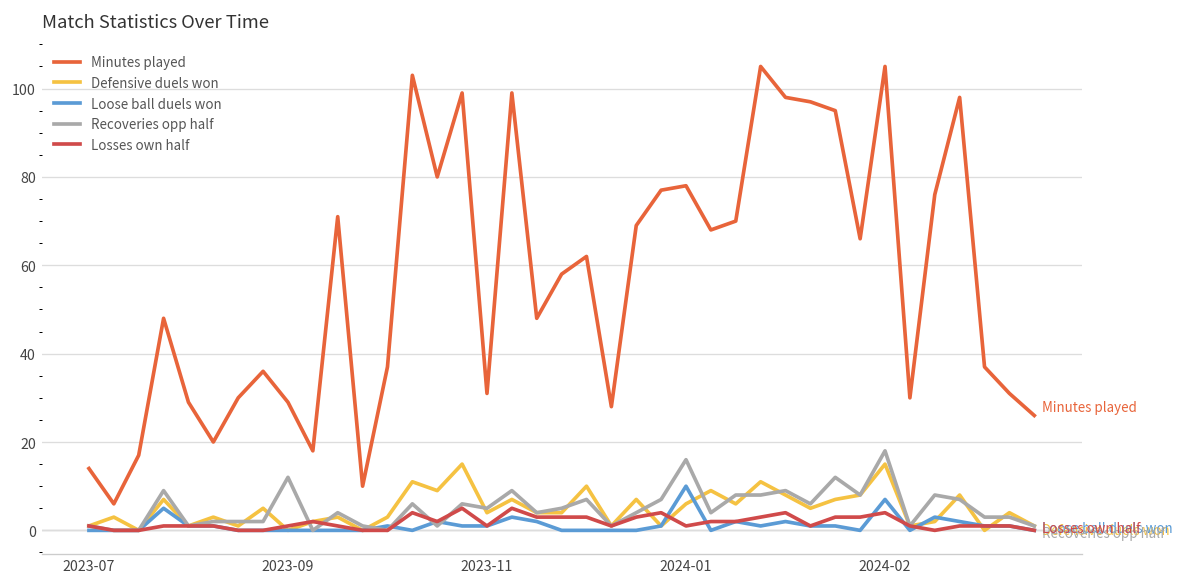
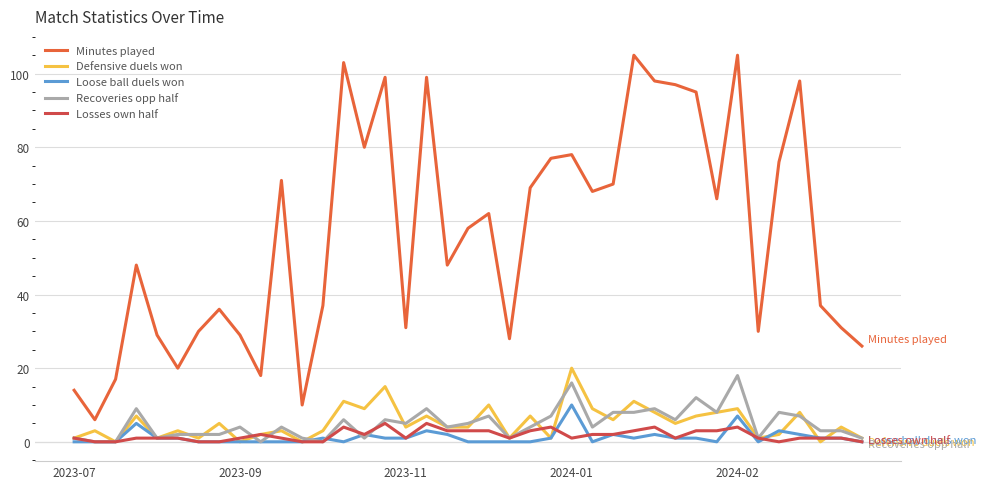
Recoveries opp half, 2023-09: 12 -> 4
Defensive duels won, 2024-01: 6 -> 20
Defensive duels won, 2024-02: 15 -> 9
